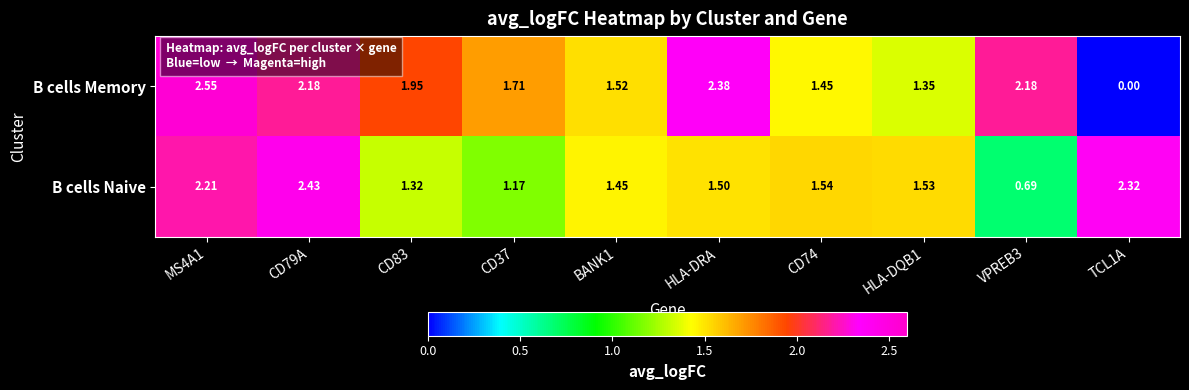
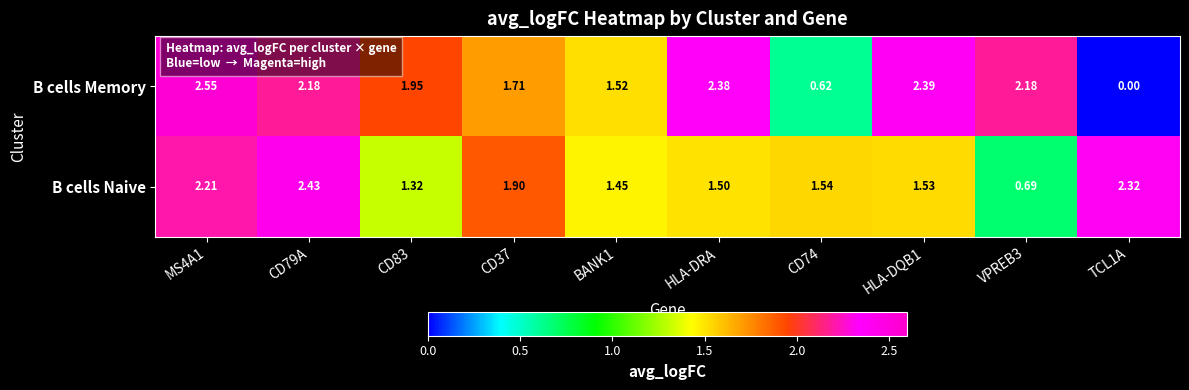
B cells Memory, CD74: 1.45 -> 0.62
B cells Memory, HLA-DQB1: 1.35 -> 2.39
B cells Naive, CD37: 1.17 -> 1.90
